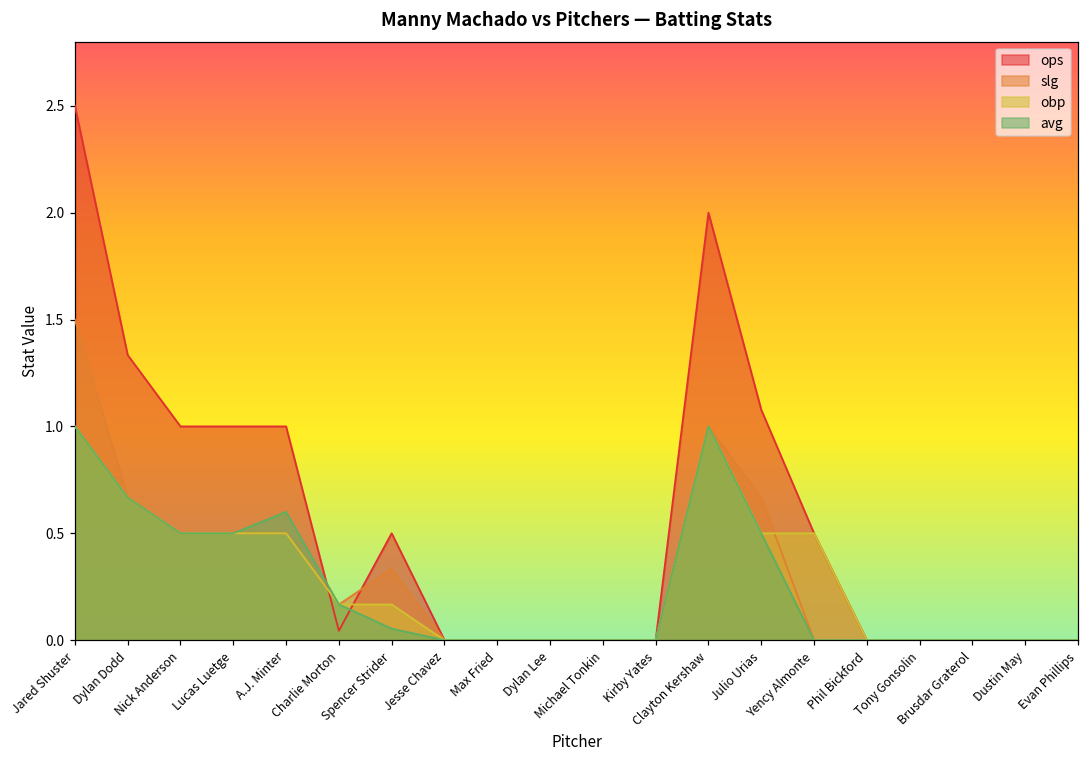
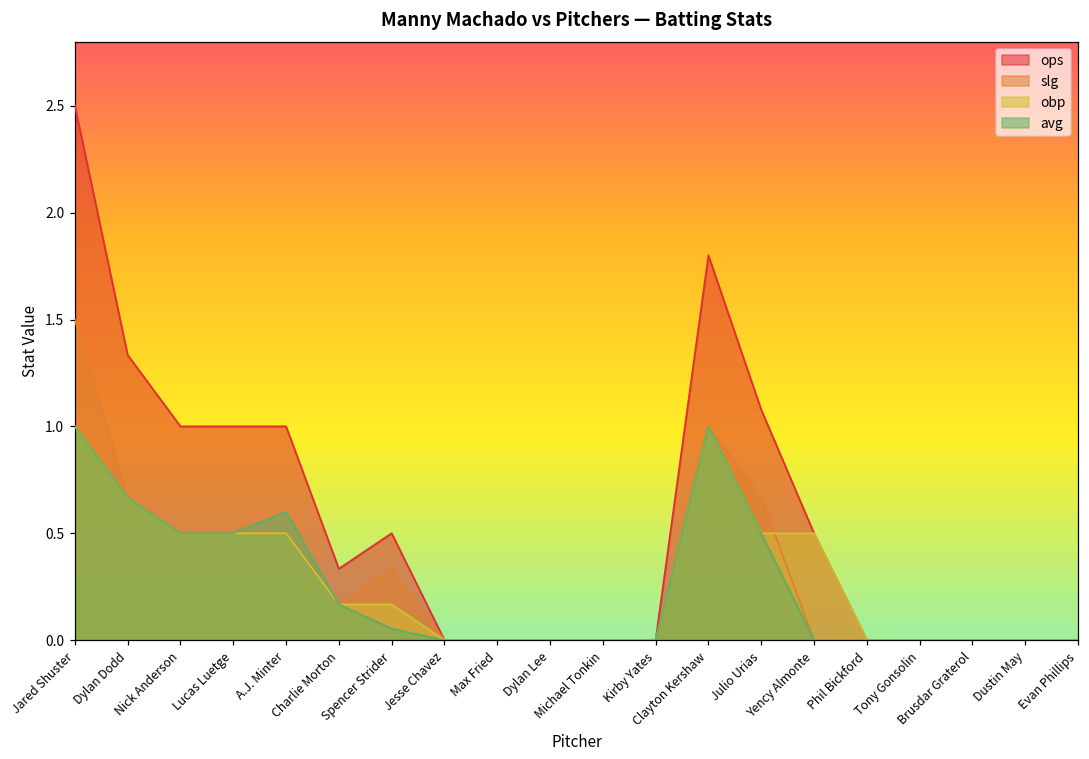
ops, Charlie Morton: 0.04 -> 0.33
ops, Clayton Kershaw: 2.0 -> 1.8
